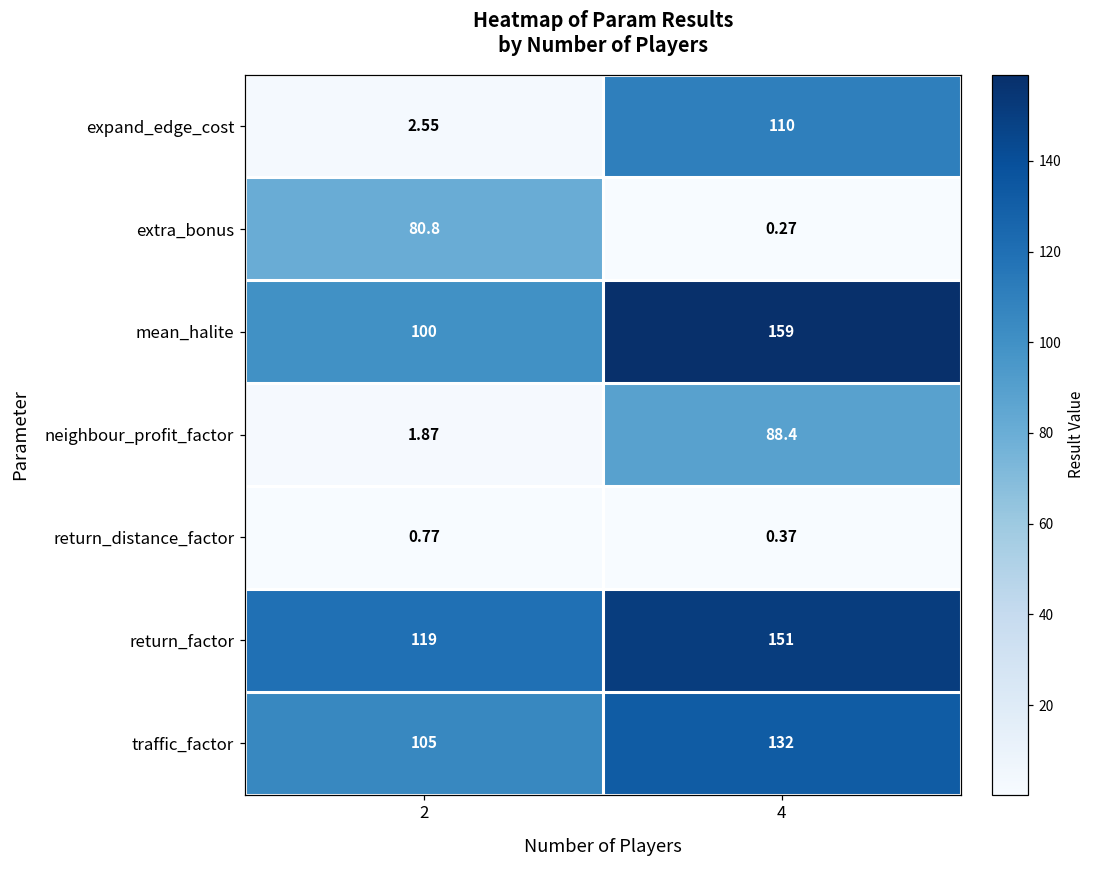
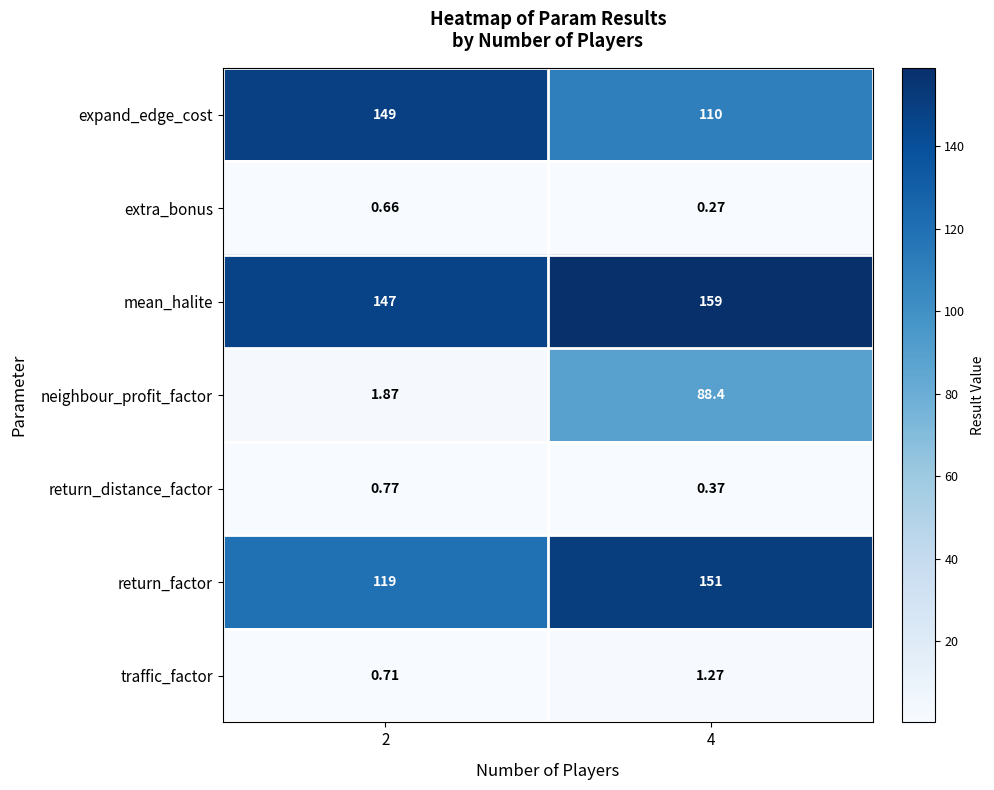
expand_edge_cost, 2: 2.55 -> 149
extra_bonus, 2: 80.8 -> 0.66
mean_halite, 2: 100 -> 147
traffic_factor, 2: 105 -> 0.71
traffic_factor, 4: 132 -> 1.27
